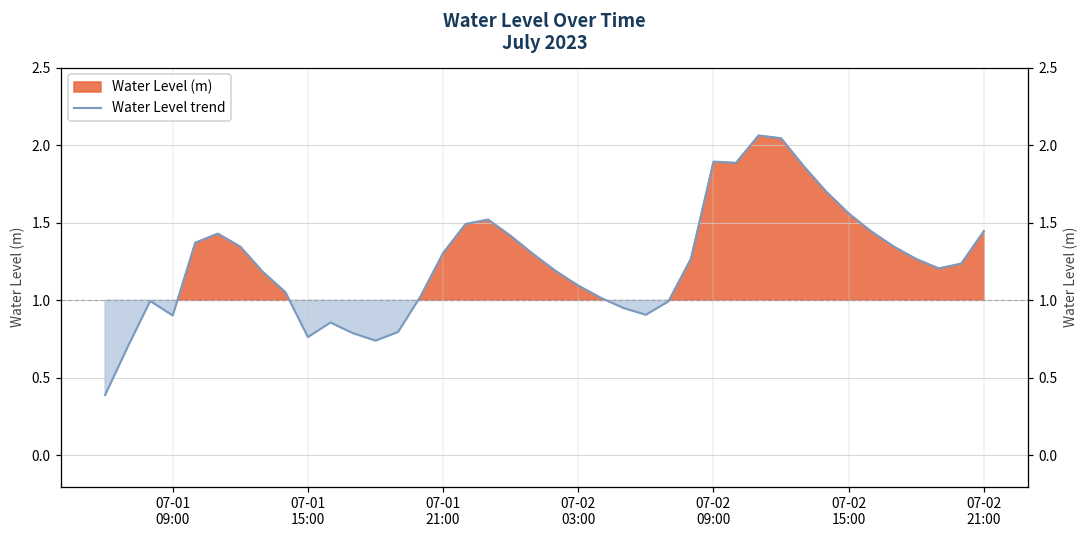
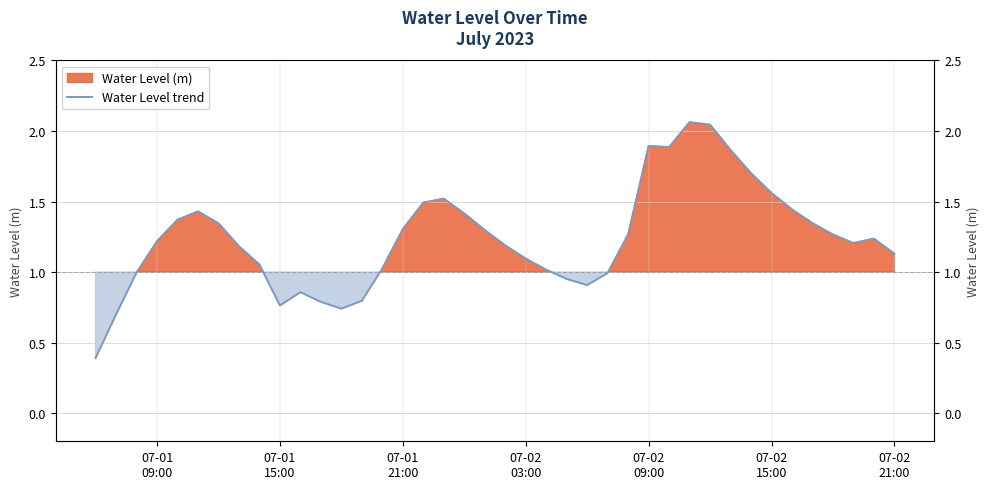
07-01 09:00: 0.90 -> 1.22
07-02 21:00: 1.45 -> 1.13
